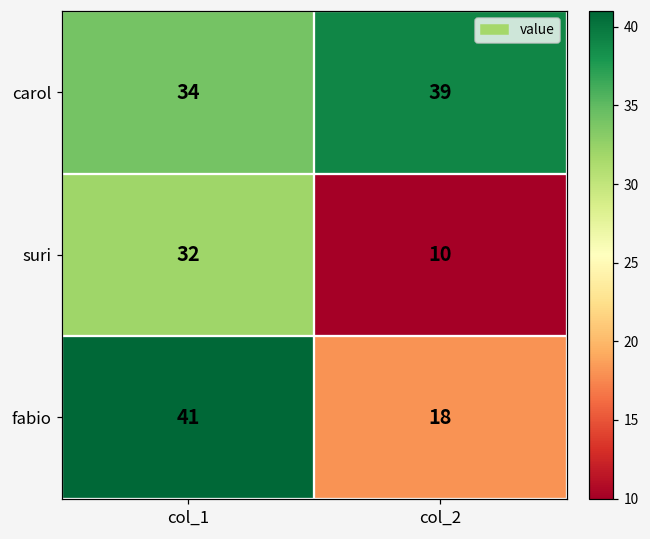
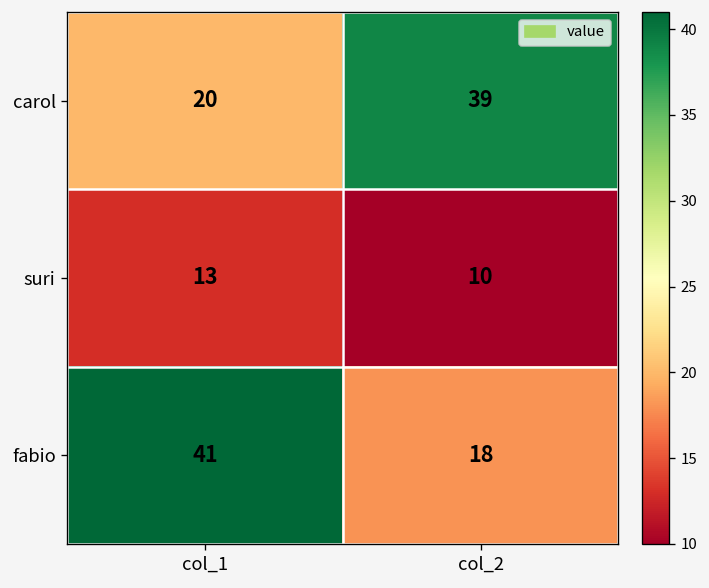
carol, col_1: 34 -> 20
suri, col_1: 32 -> 13
